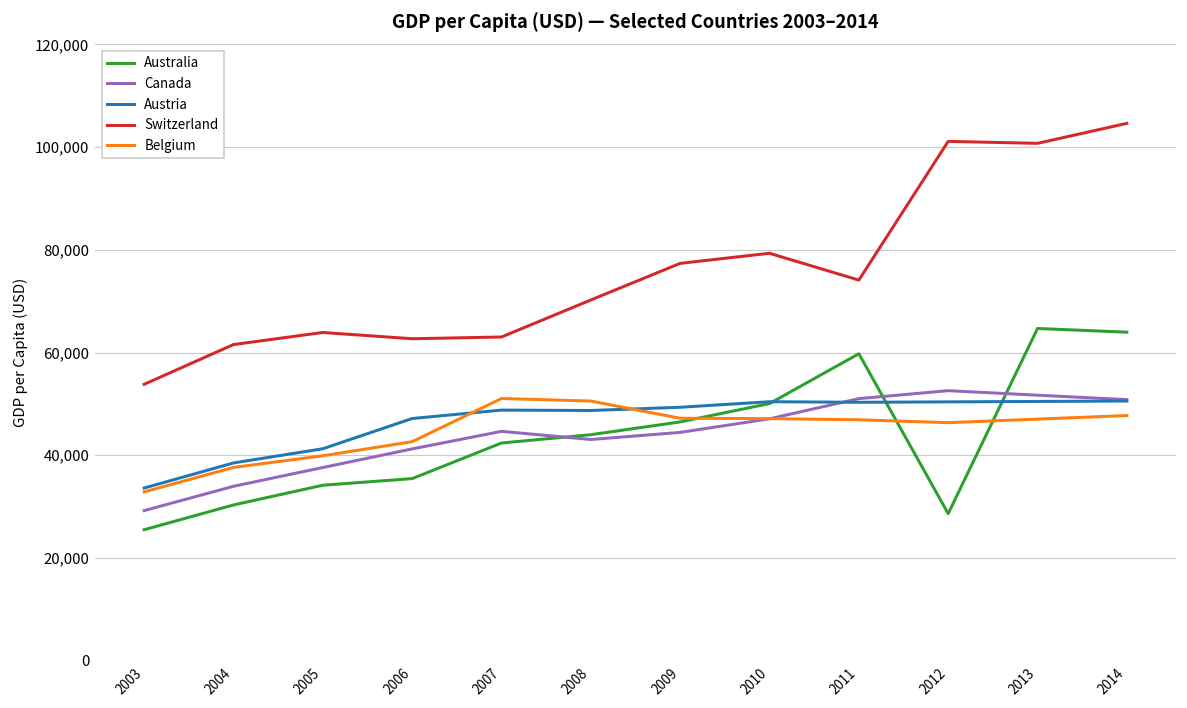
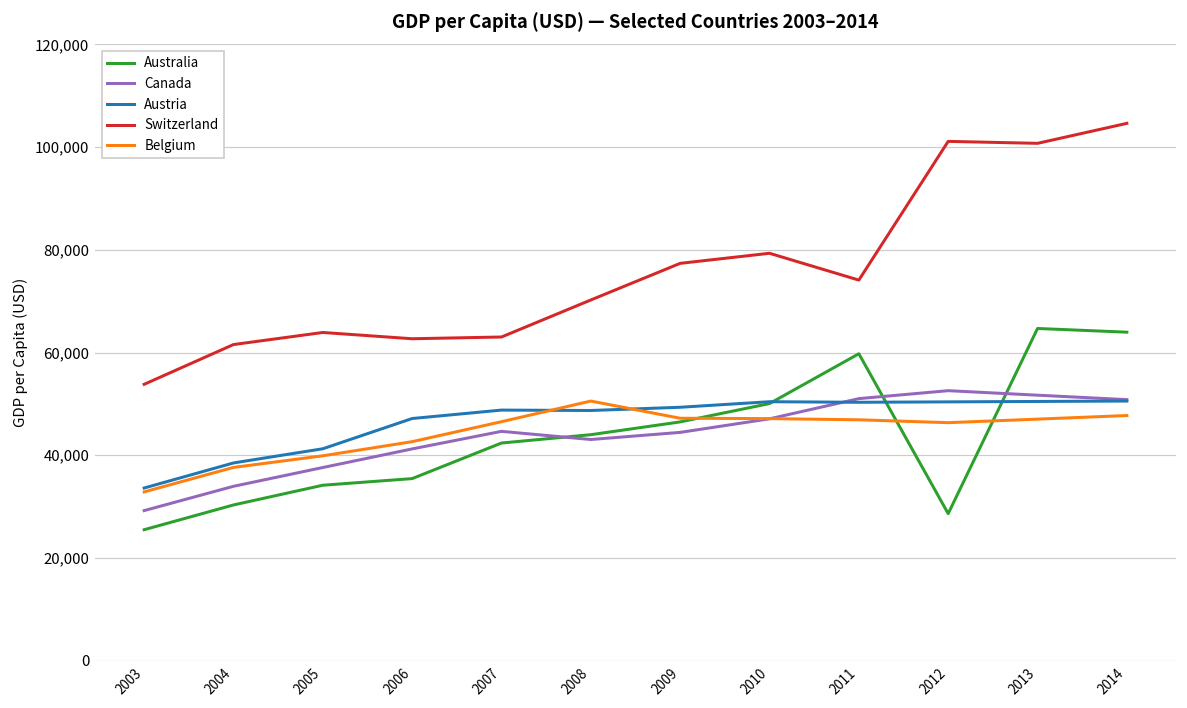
Belgium, 2007: 51,000 -> 47,000
